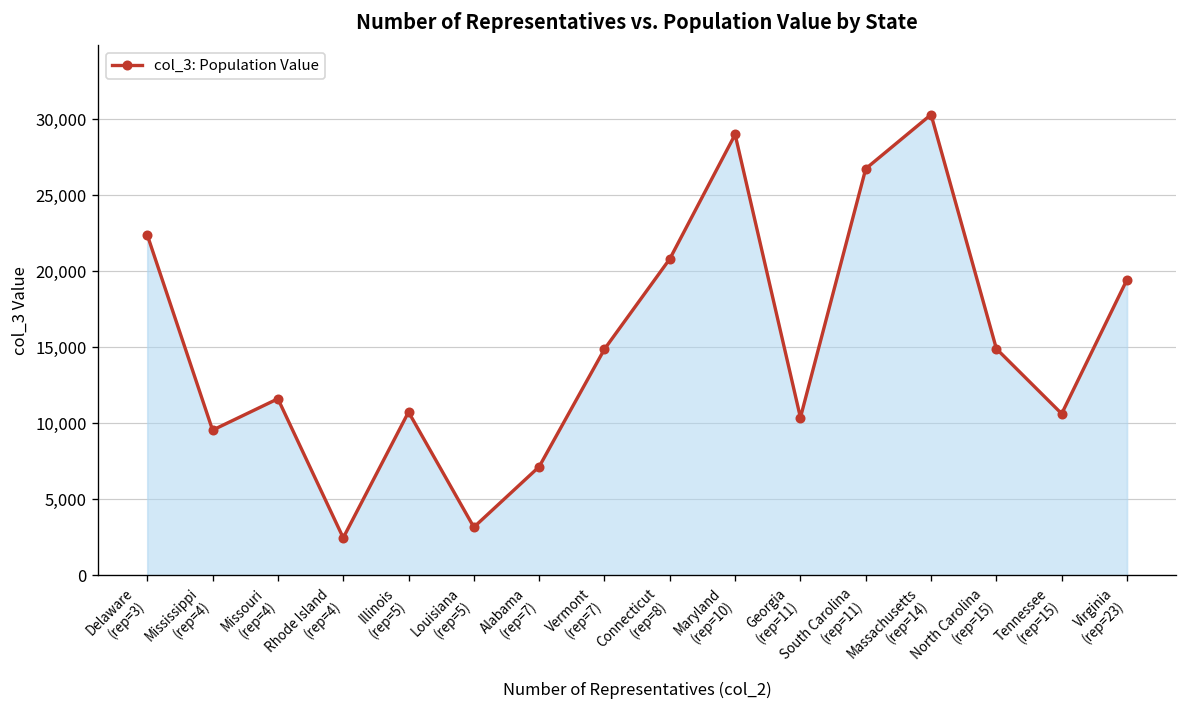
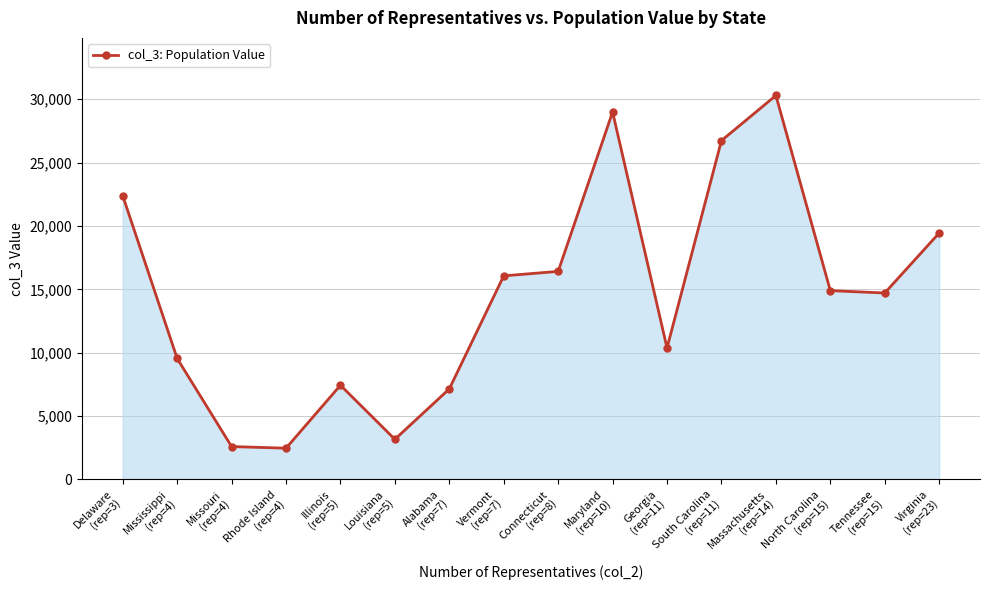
Missouri (rep=4): 11,600 -> 2,600
Illinois (rep=5): 10,700 -> 7,400
Vermont (rep=7): 14,900 -> 16,100
Connecticut (rep=8): 20,800 -> 16,400
Tennessee (rep=15): 10,600 -> 14,700
